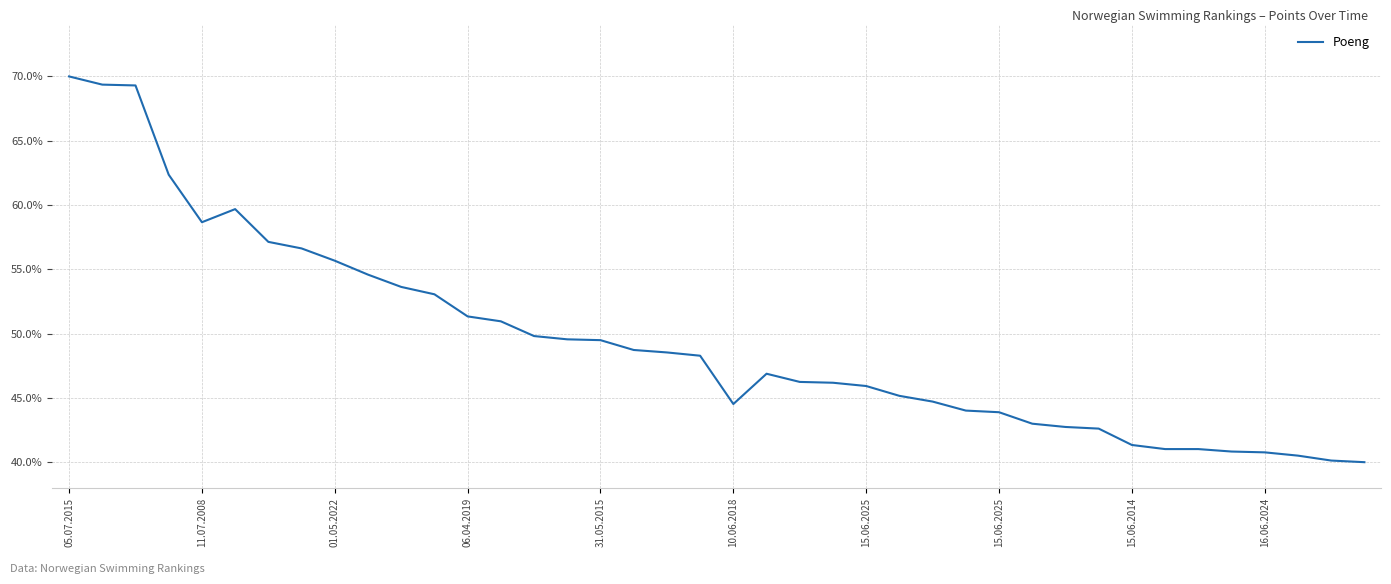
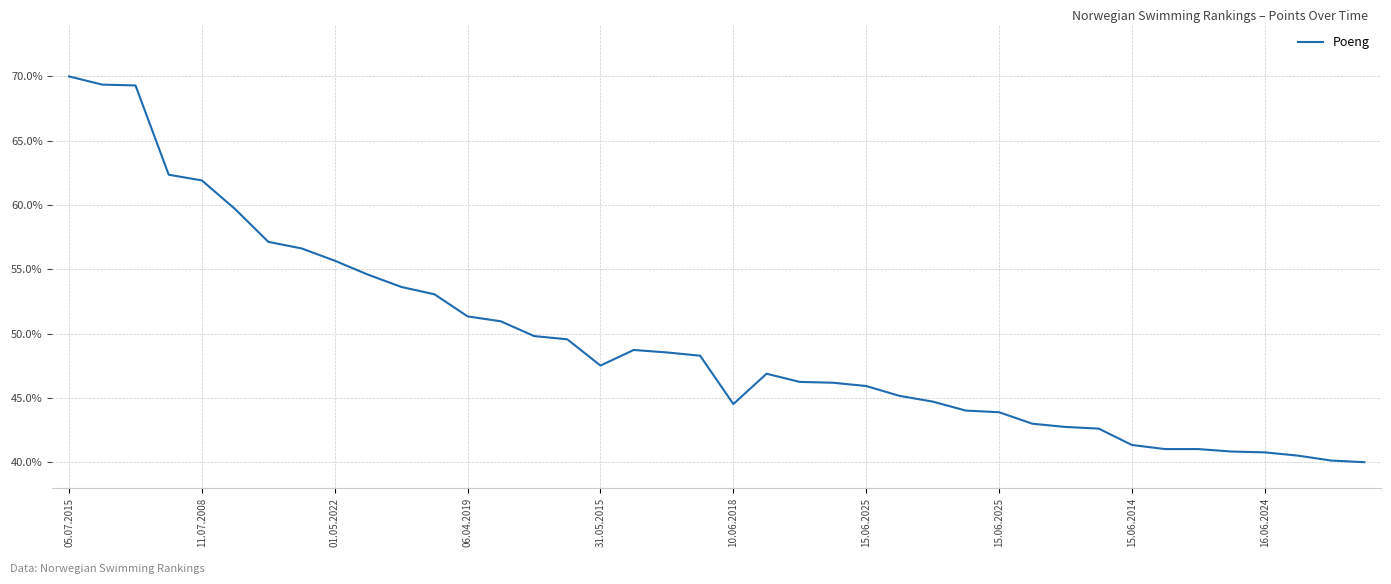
11.07.2008: 58.7% -> 61.9%
31.05.2015: 49.5% -> 47.5%
